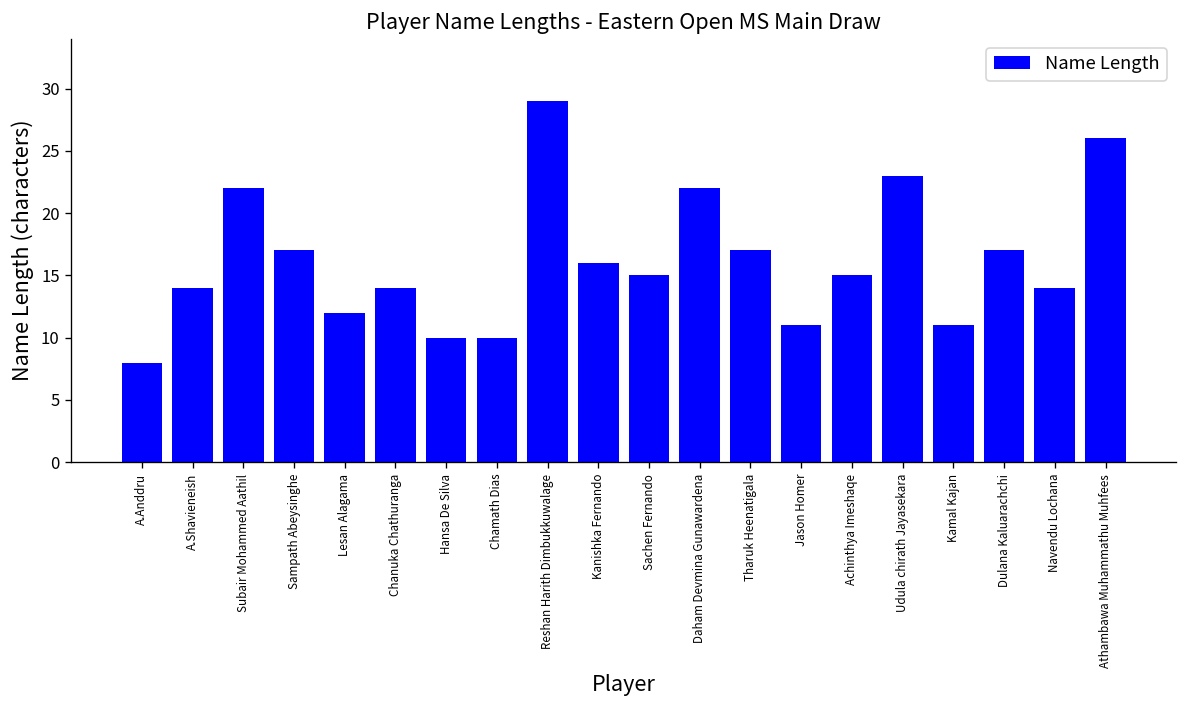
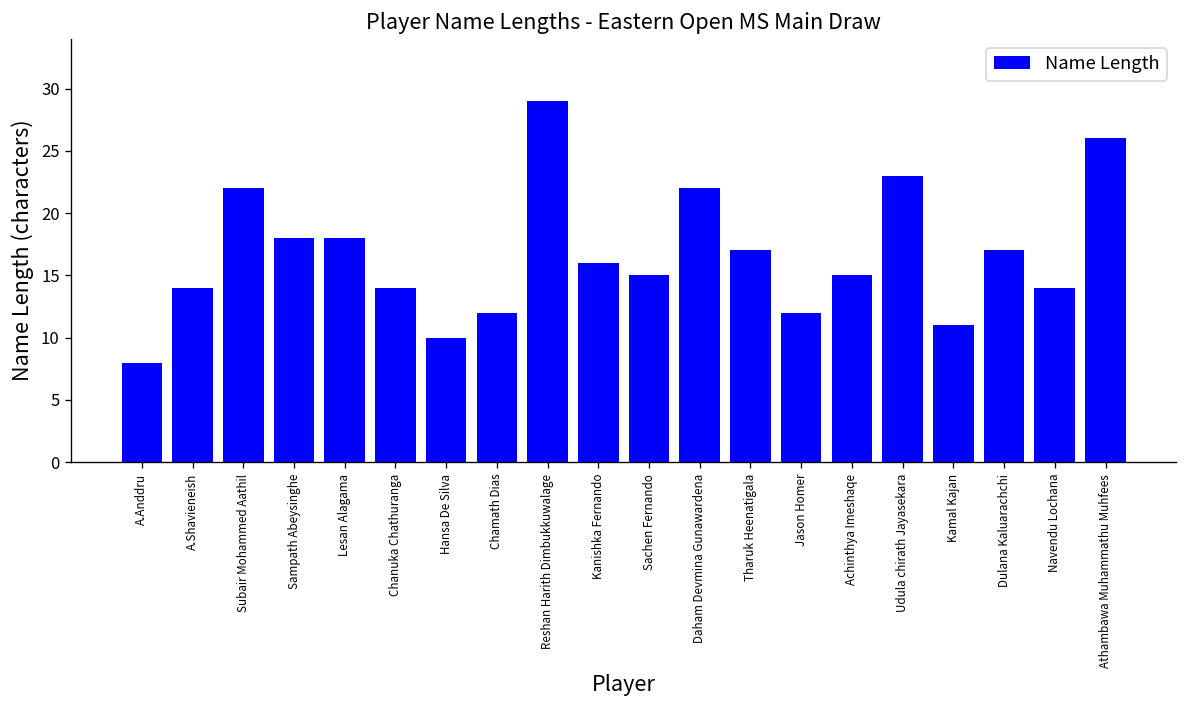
Sampath Abeysinghe: 17 -> 18
Lesan Alagama: 12 -> 18
Chamath Dias: 10 -> 12
Jason Homer: 11 -> 12
